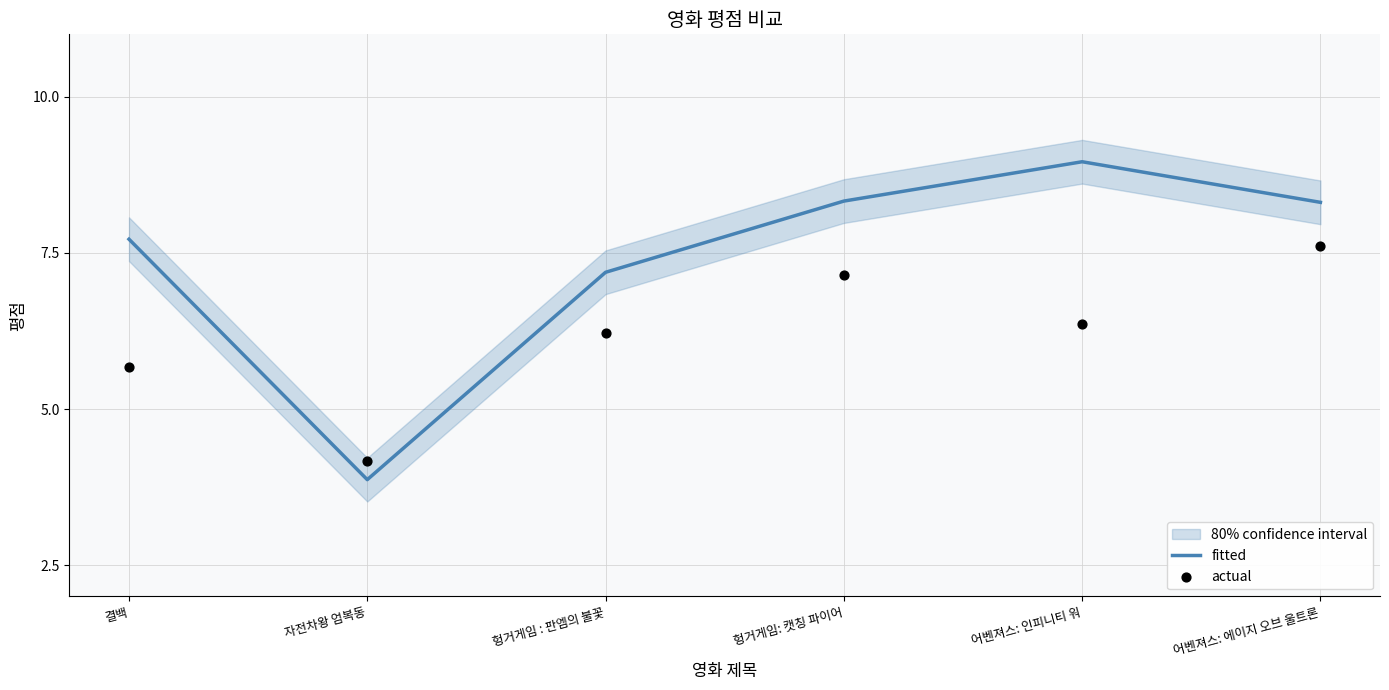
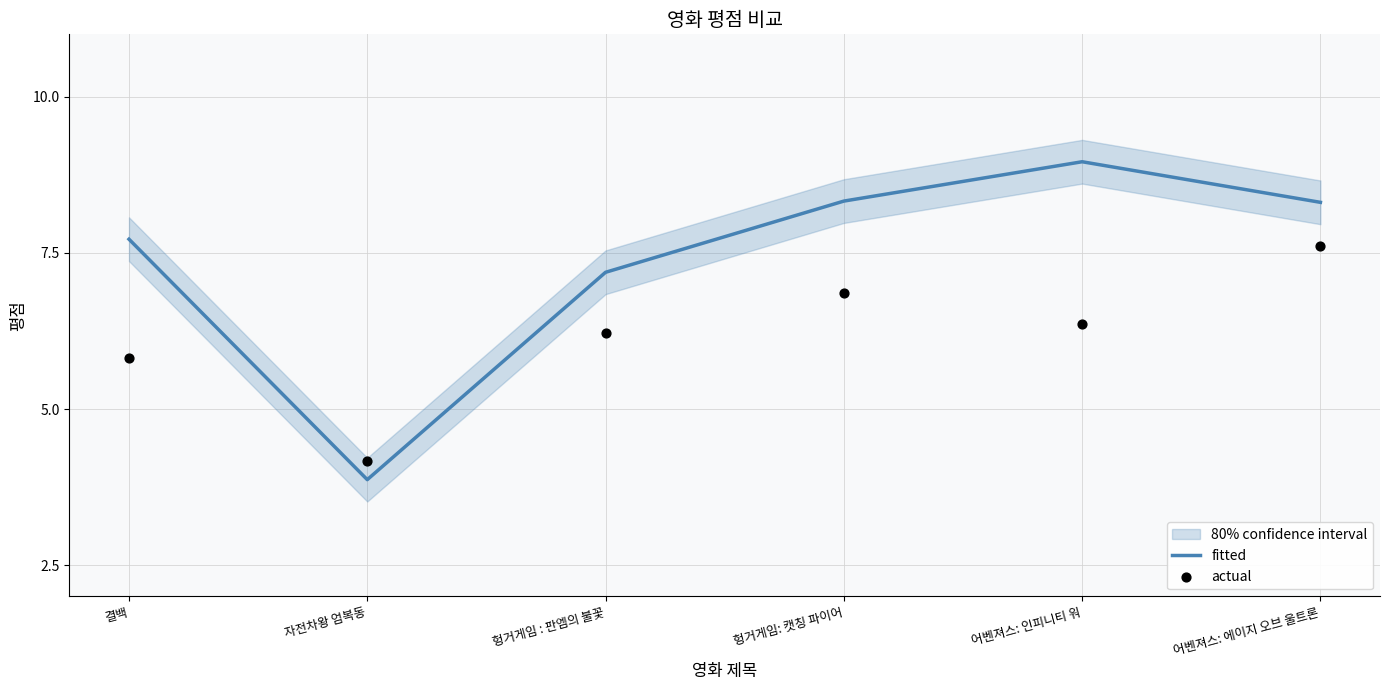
actual, 결백: 5.7 -> 5.8
actual, 헝거게임: 캣칭 파이어: 7.2 -> 6.9
